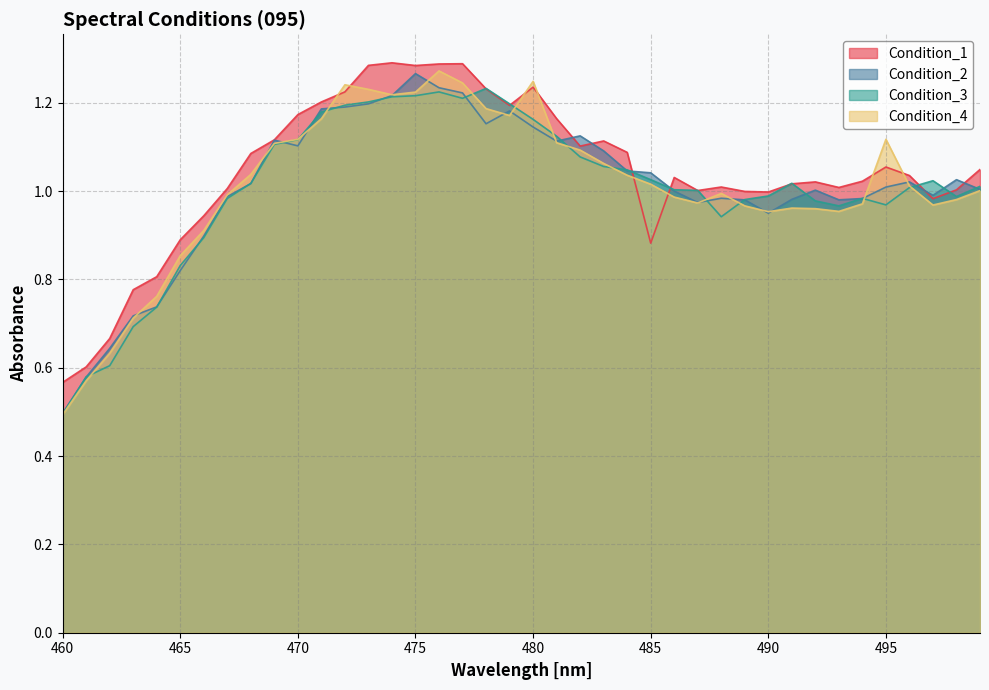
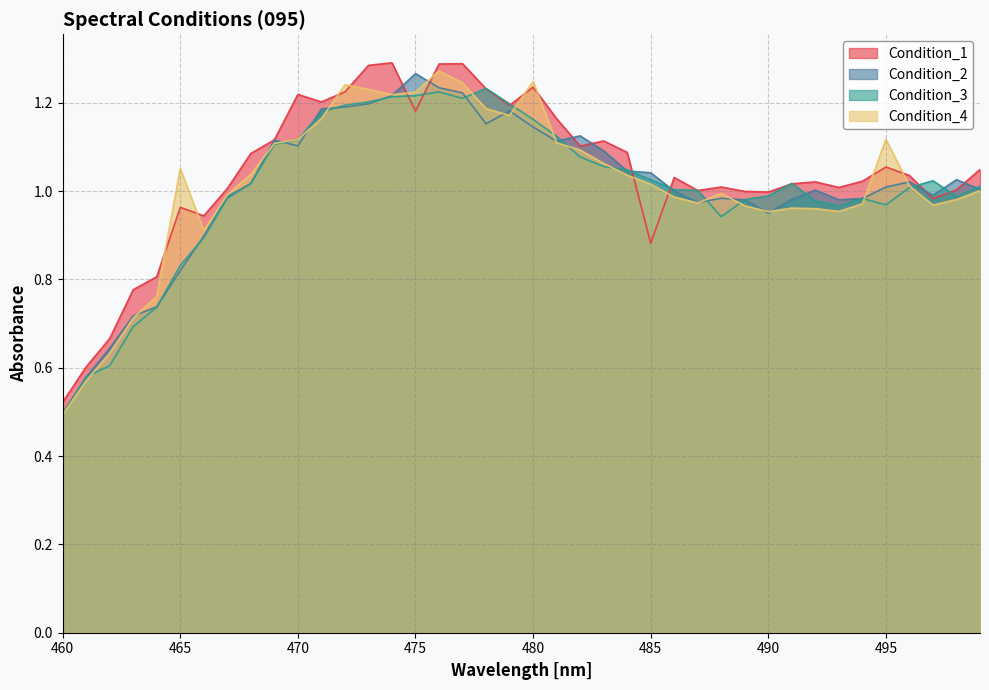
Condition_1, 460: 0.57 -> 0.52
Condition_1, 465: 0.89 -> 0.96
Condition_4, 465: 0.85 -> 1.05
Condition_1, 470: 1.17 -> 1.22
Condition_1, 475: 1.28 -> 1.18
